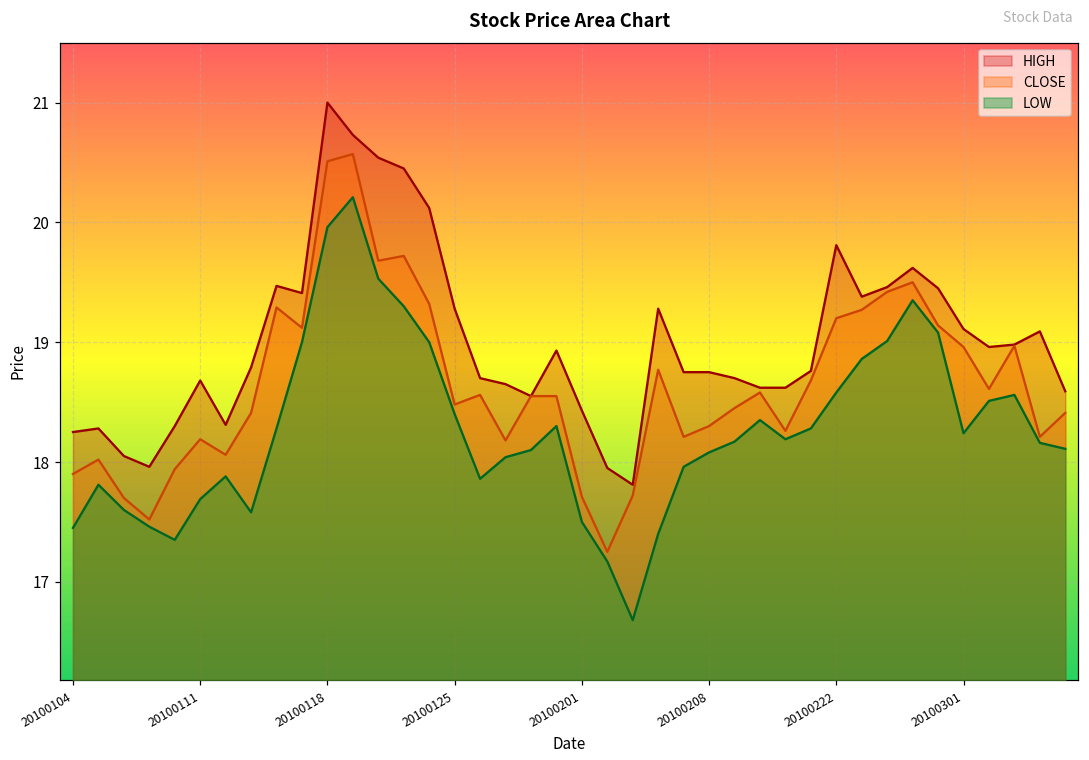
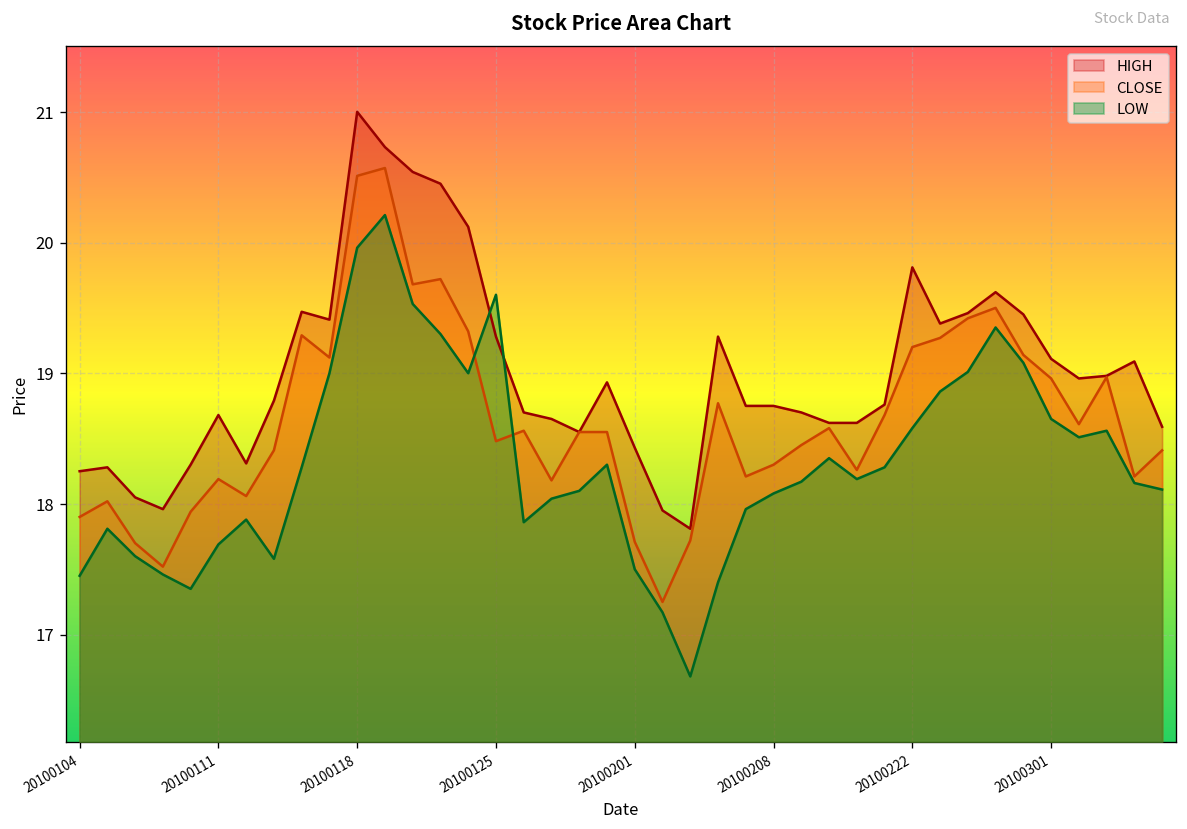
LOW, 20100125: 18.4 -> 19.6
LOW, 20100301: 18.24 -> 18.65
